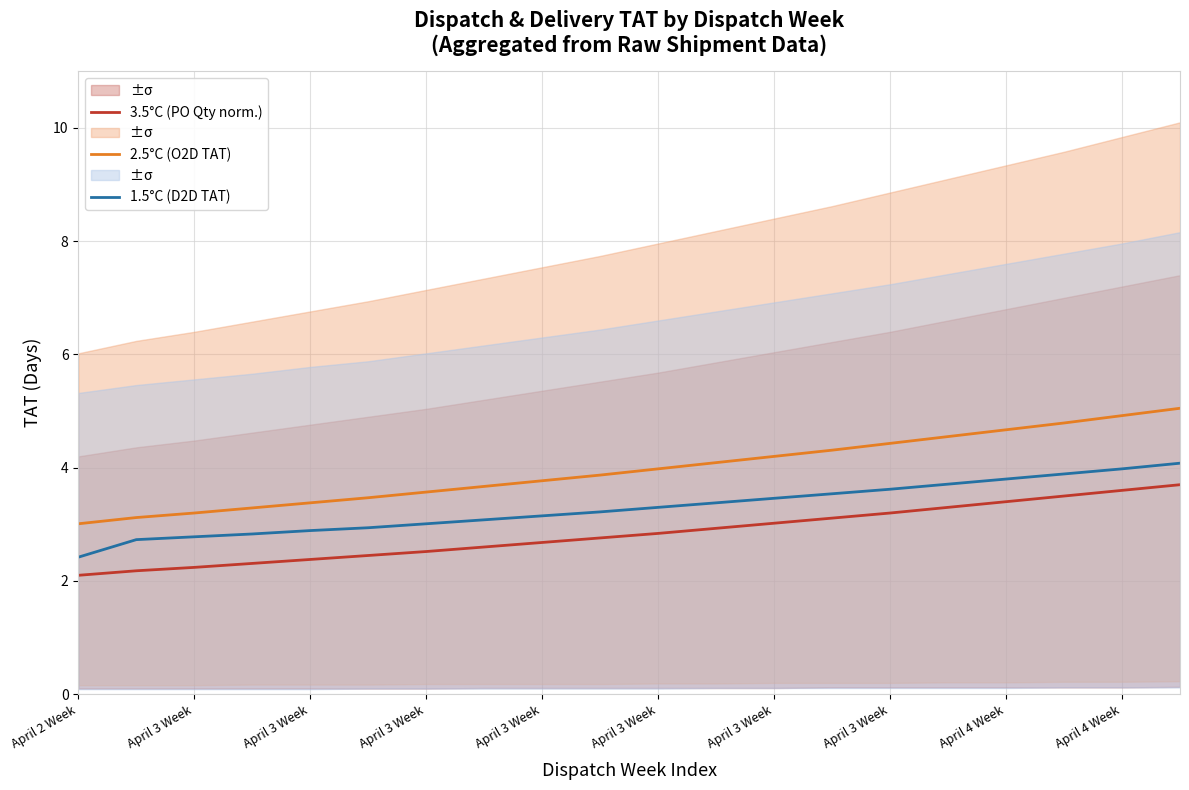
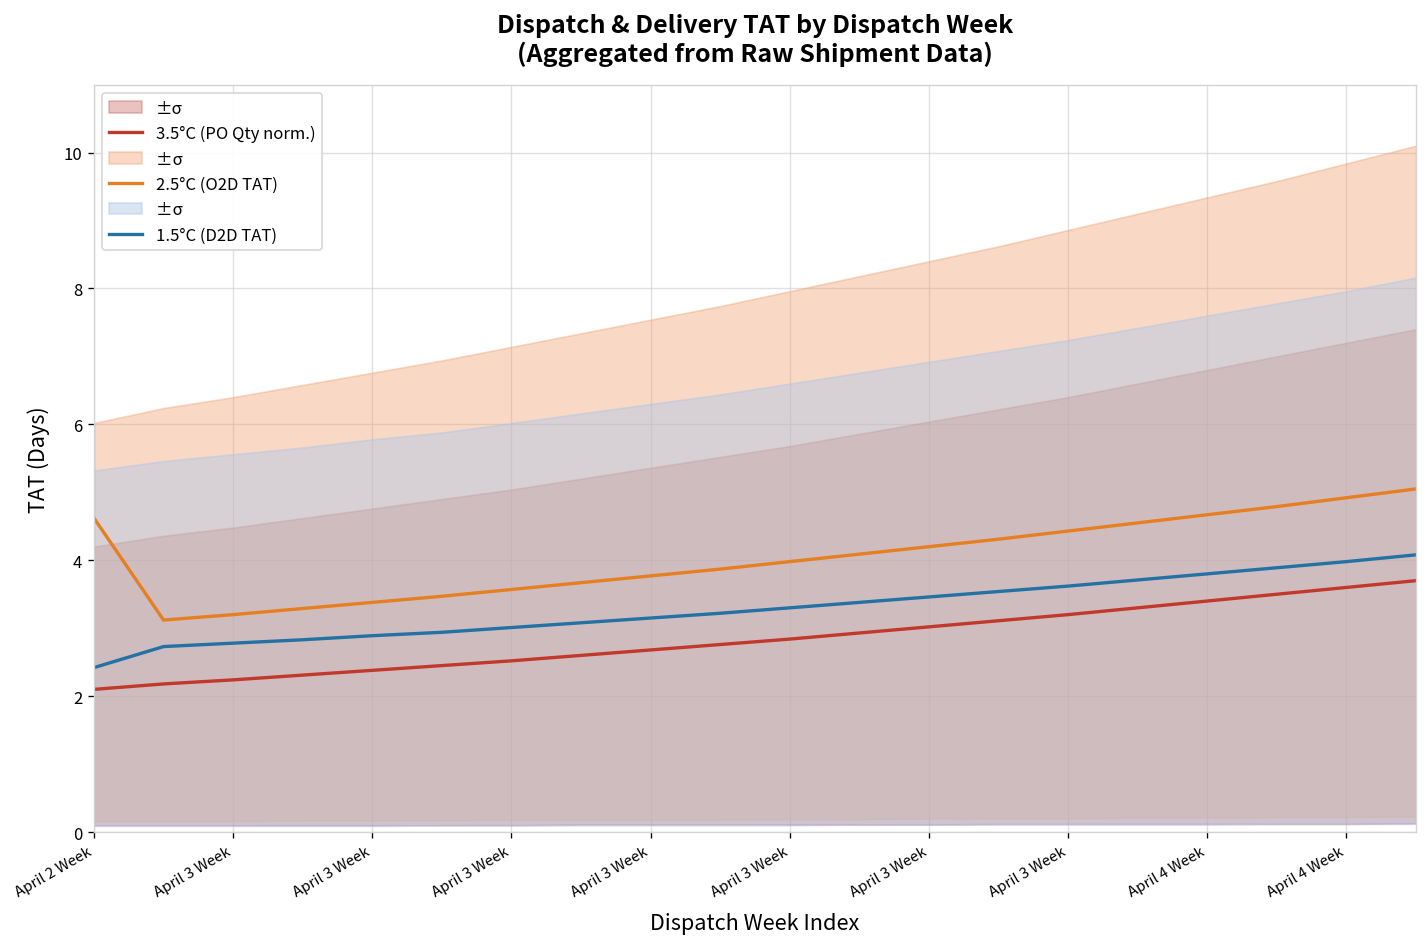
2.5°C (O2D TAT), April 2 Week: 3.0 -> 4.6
